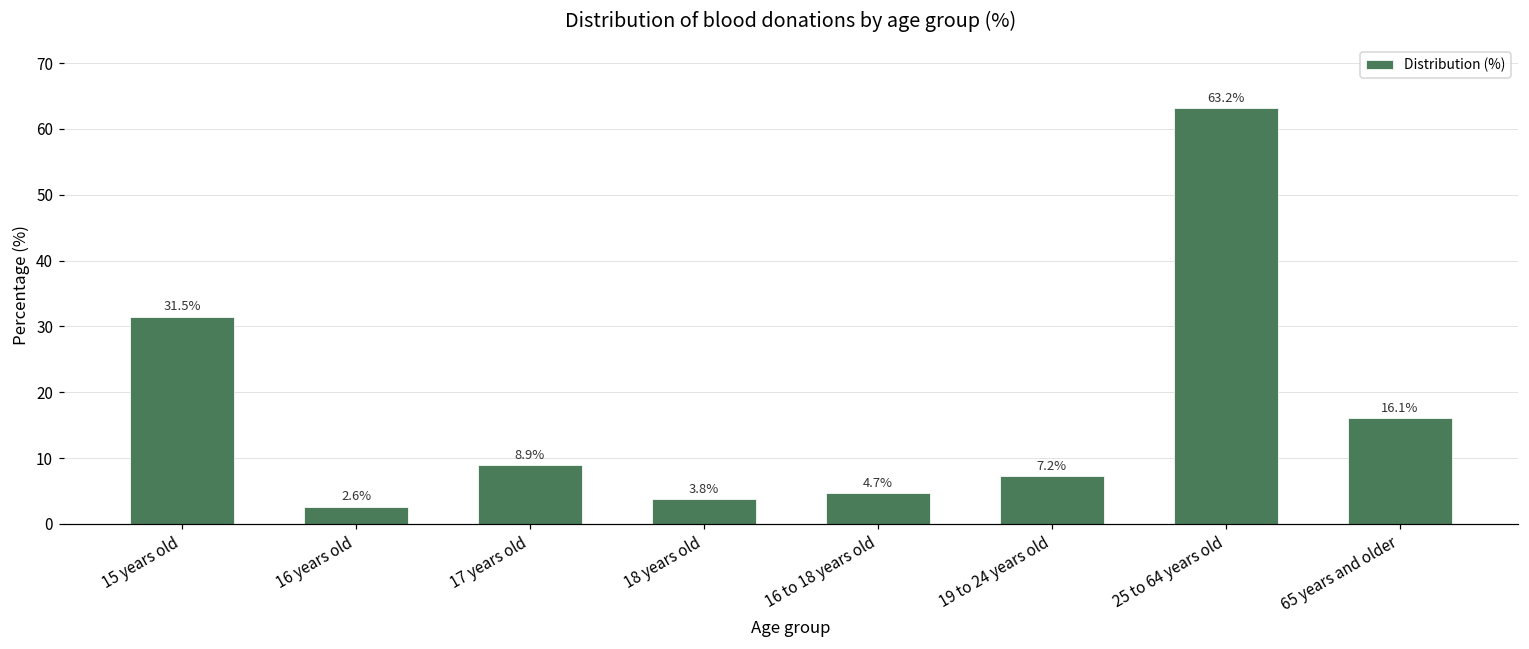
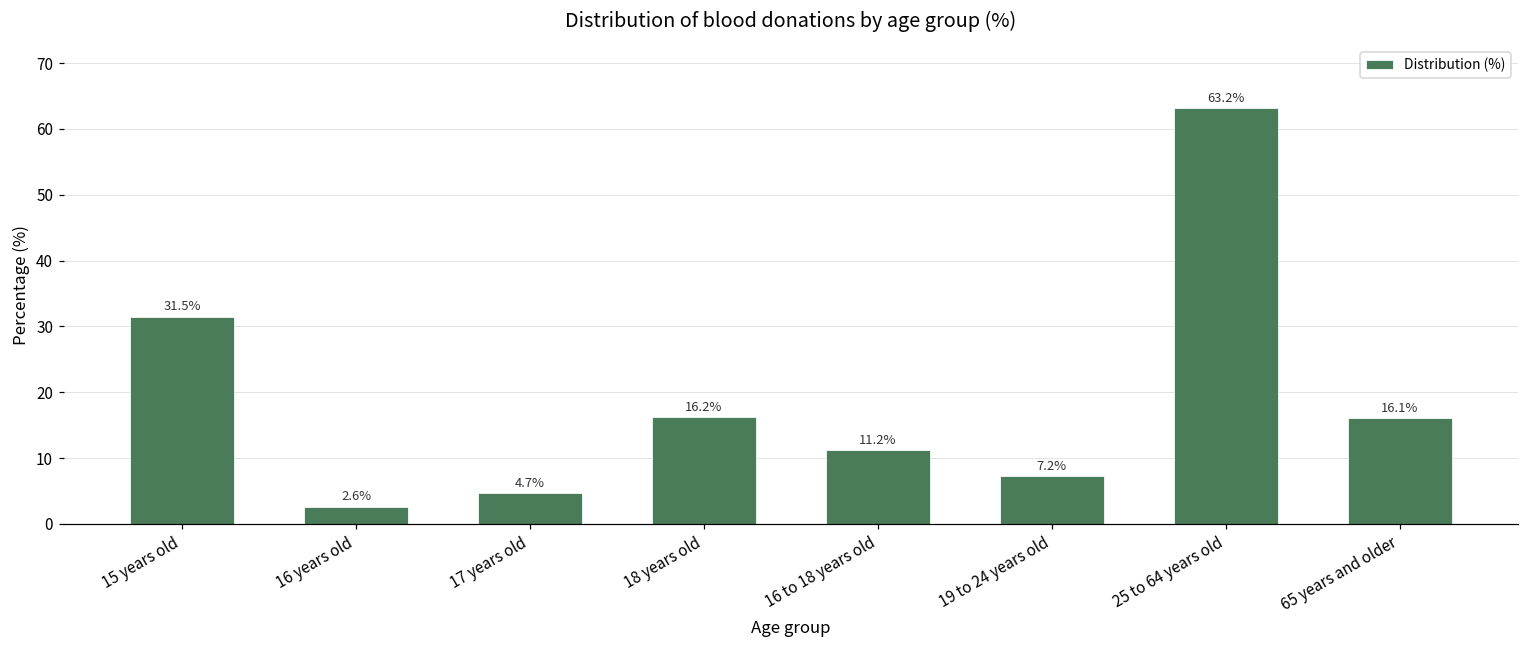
17 years old: 8.9% -> 4.7%
18 years old: 3.8% -> 16.2%
16 to 18 years old: 4.7% -> 11.2%
